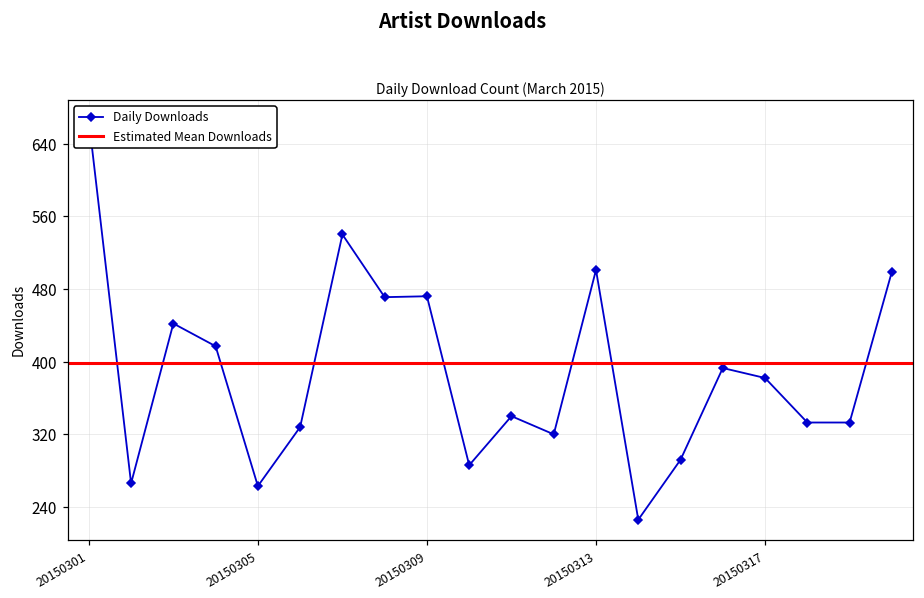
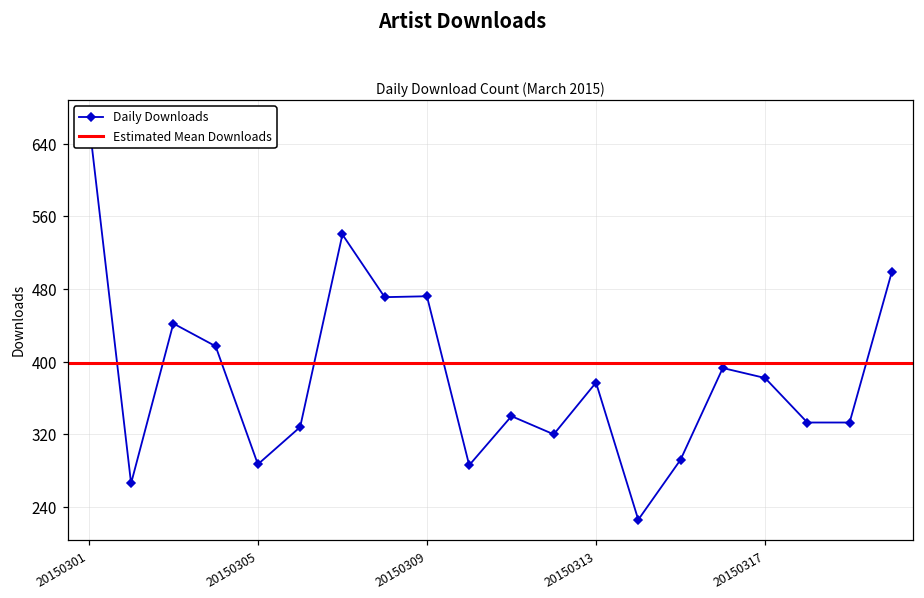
20150305: 260 -> 290
20150313: 500 -> 380
